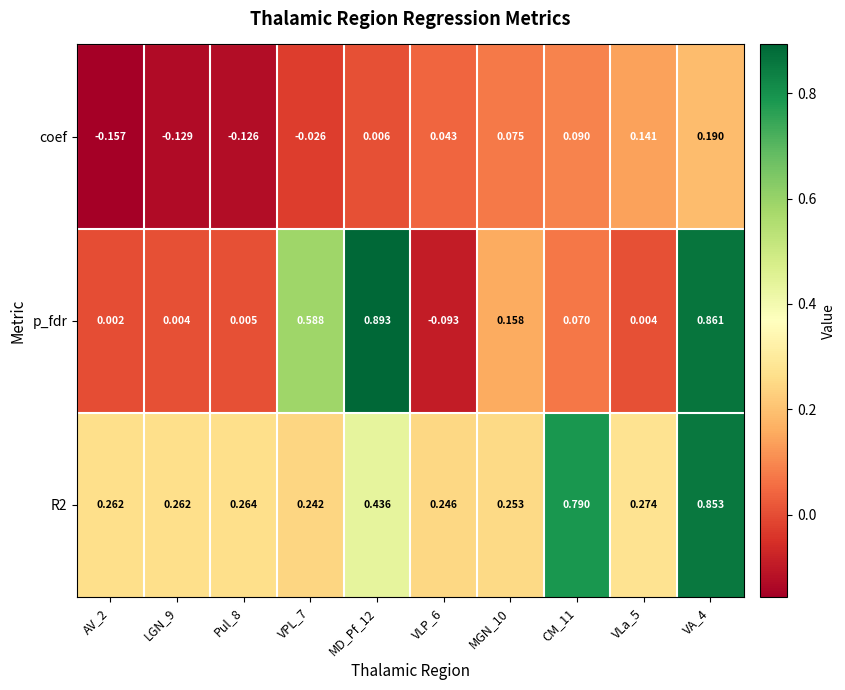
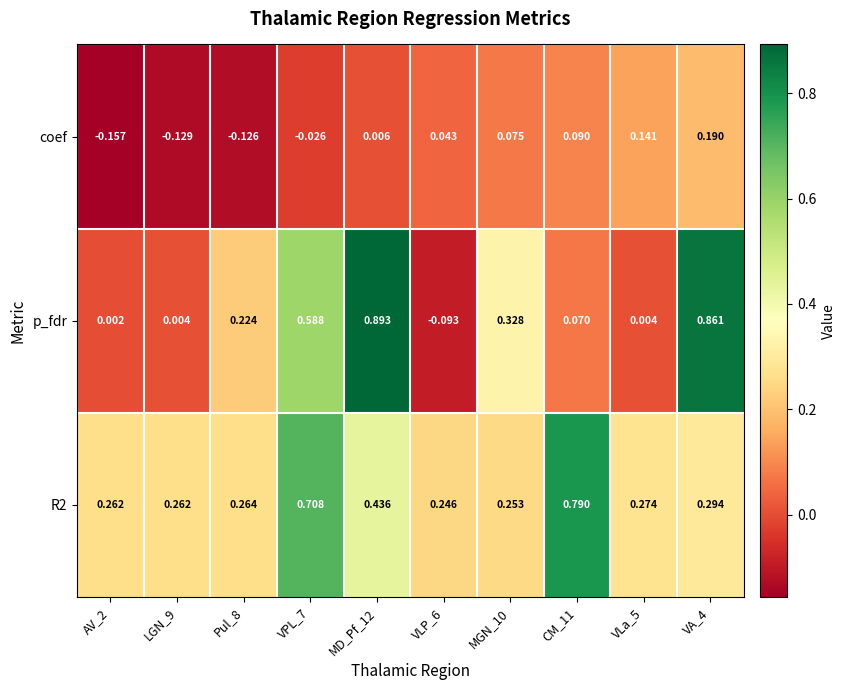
p_fdr, Pul_8: 0.005 -> 0.224
p_fdr, MGN_10: 0.158 -> 0.328
R2, VPL_7: 0.242 -> 0.708
R2, VA_4: 0.853 -> 0.294
